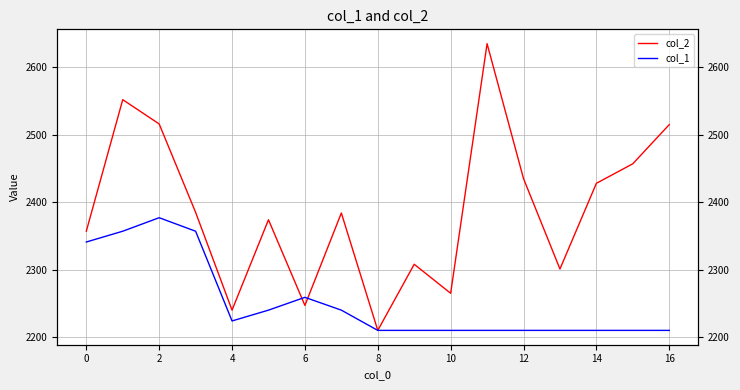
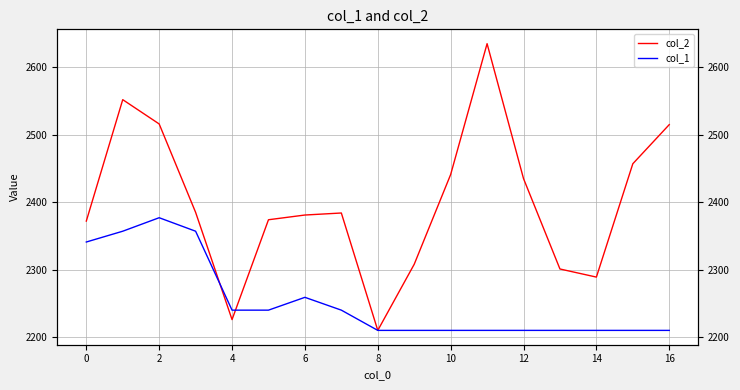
col_2, 0: 2360 -> 2370
col_2, 4: 2240 -> 2230
col_1, 4: 2220 -> 2240
col_2, 6: 2250 -> 2380
col_2, 10: 2270 -> 2440
col_2, 14: 2430 -> 2290
